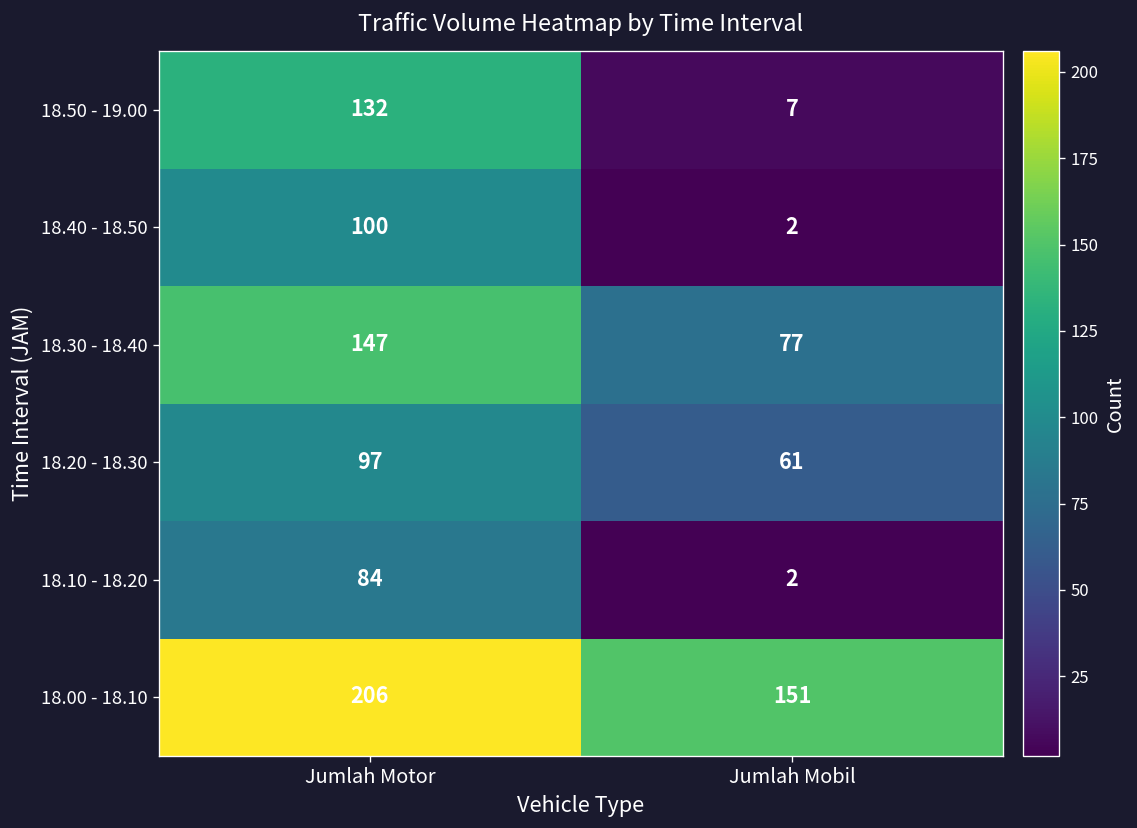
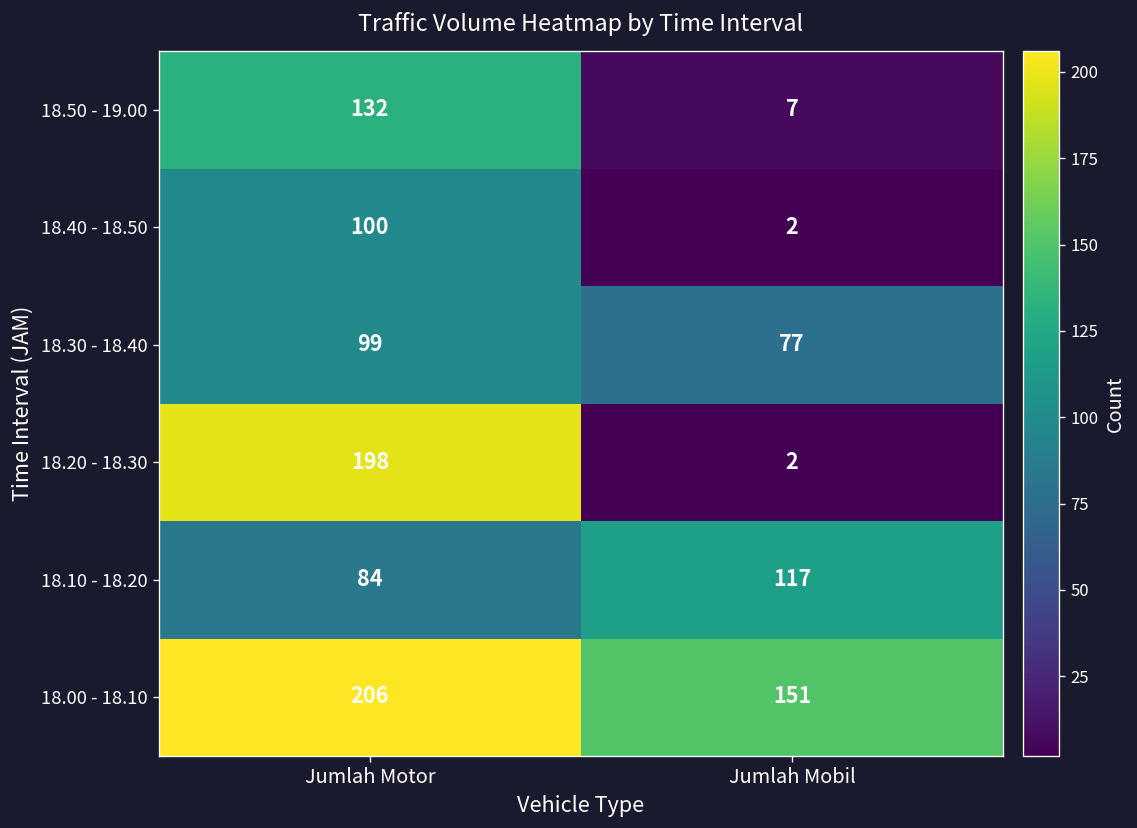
18.30 - 18.40, Jumlah Motor: 147 -> 99
18.20 - 18.30, Jumlah Motor: 97 -> 198
18.20 - 18.30, Jumlah Mobil: 61 -> 2
18.10 - 18.20, Jumlah Mobil: 2 -> 117
